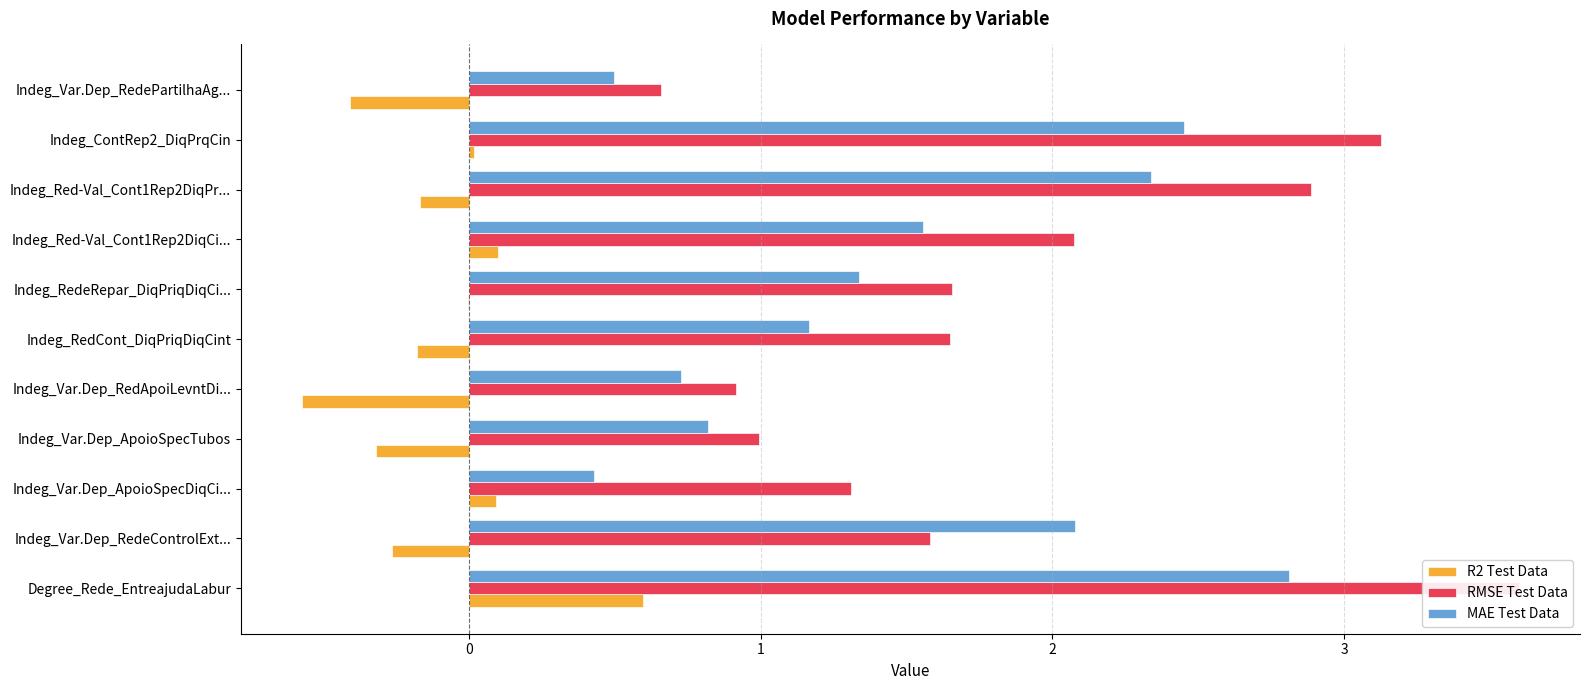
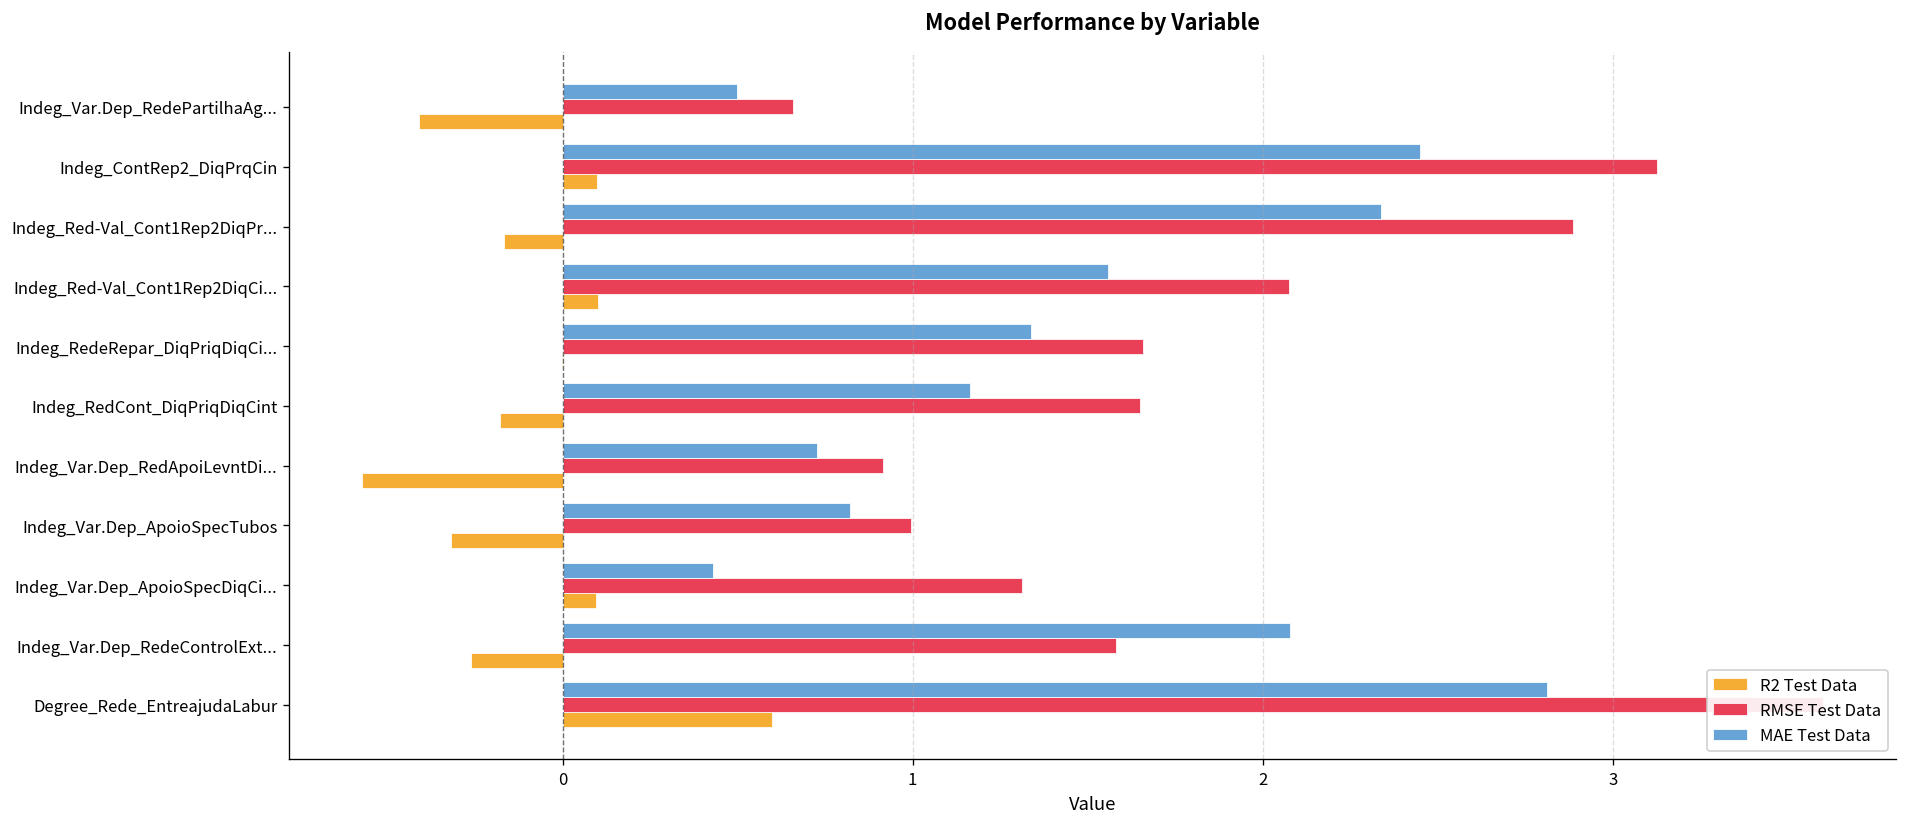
R2 Test Data, Indeg_ContRep2_DiqPrqCin: 0.02 -> 0.10
